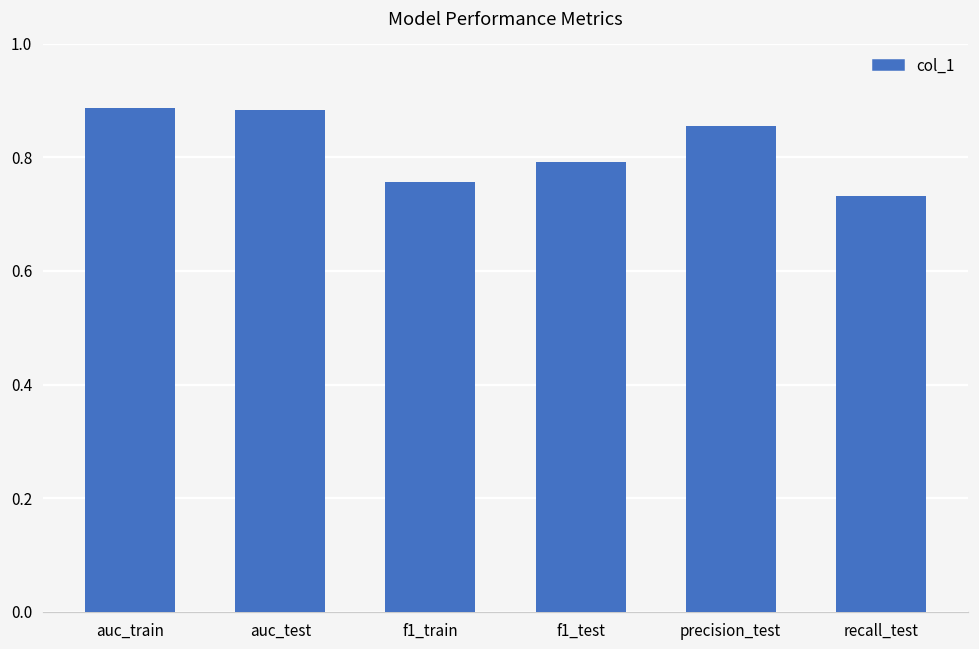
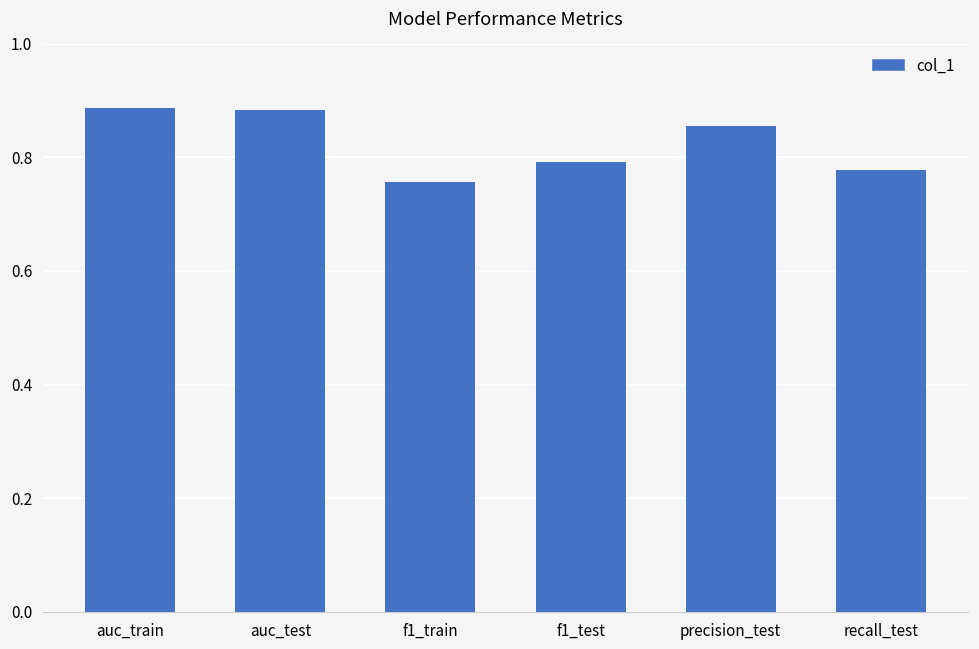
recall_test: 0.73 -> 0.78
